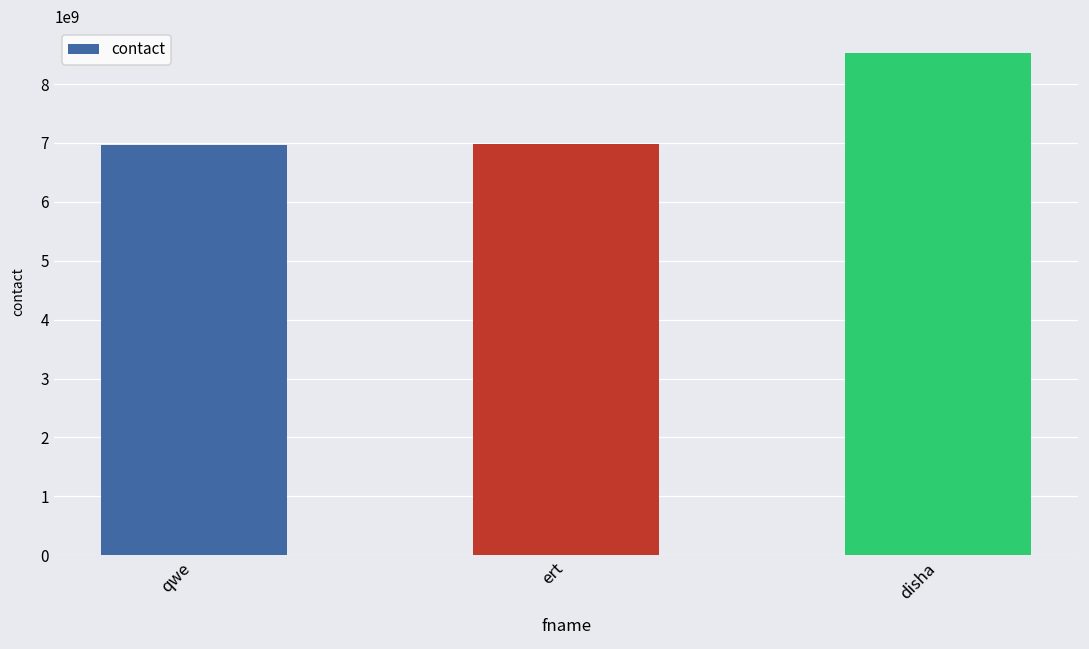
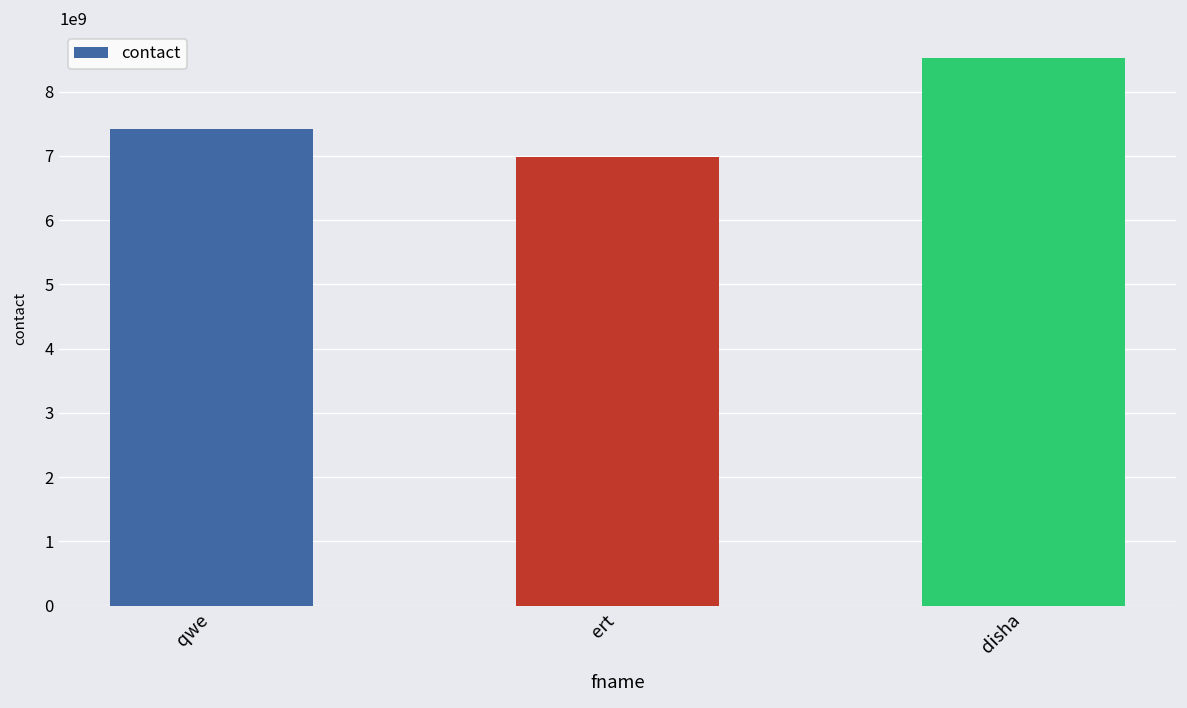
qwe: 7000000000 -> 7400000000
